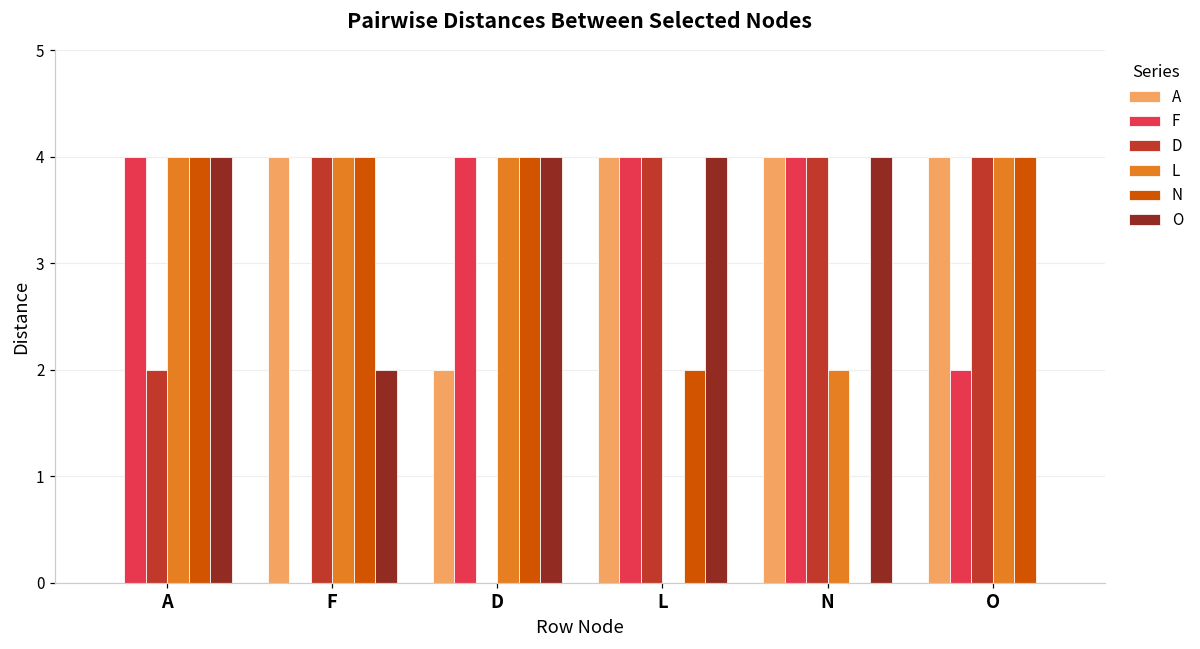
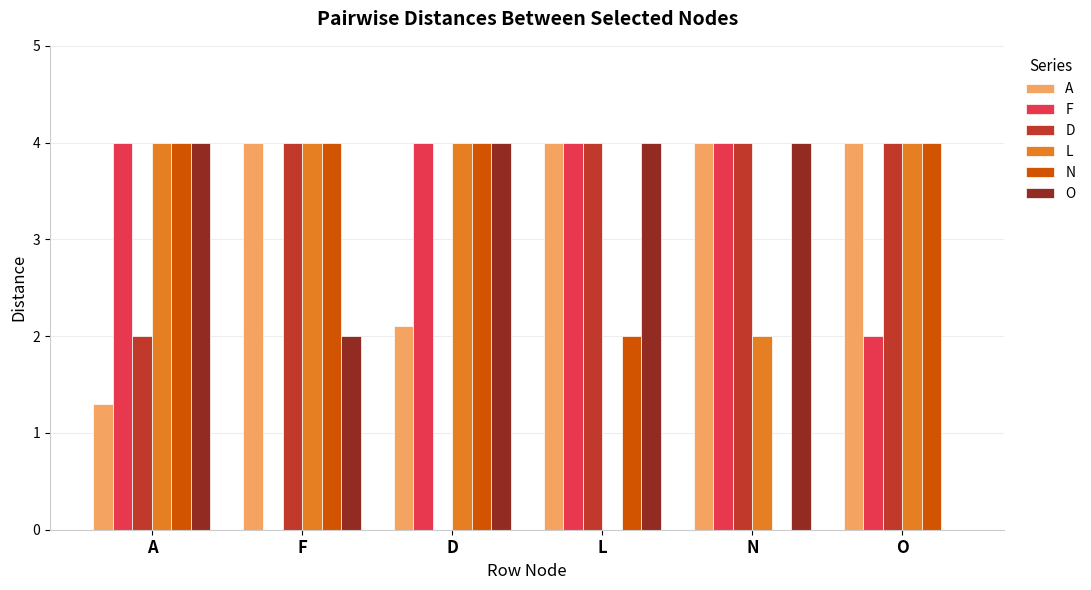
A, A: 0.0 -> 1.3
A, D: 2.0 -> 2.1
